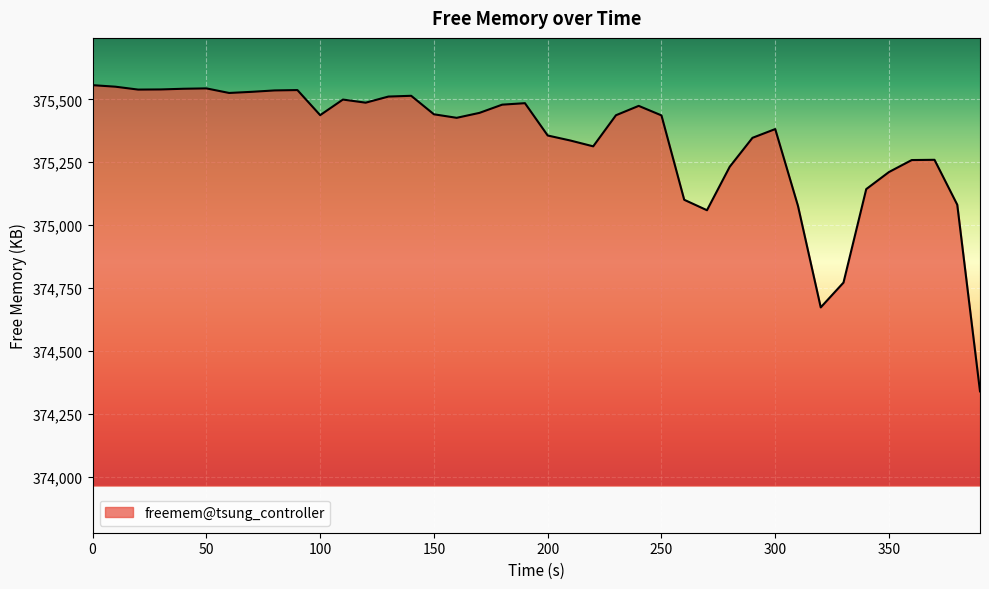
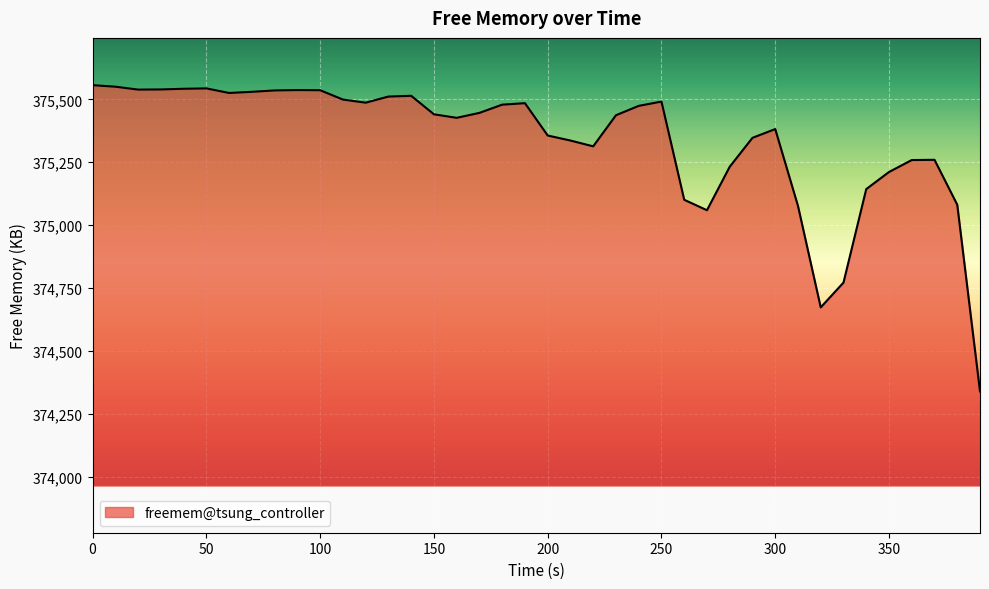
100: 375,440 -> 375,540
250: 375,440 -> 375,490
